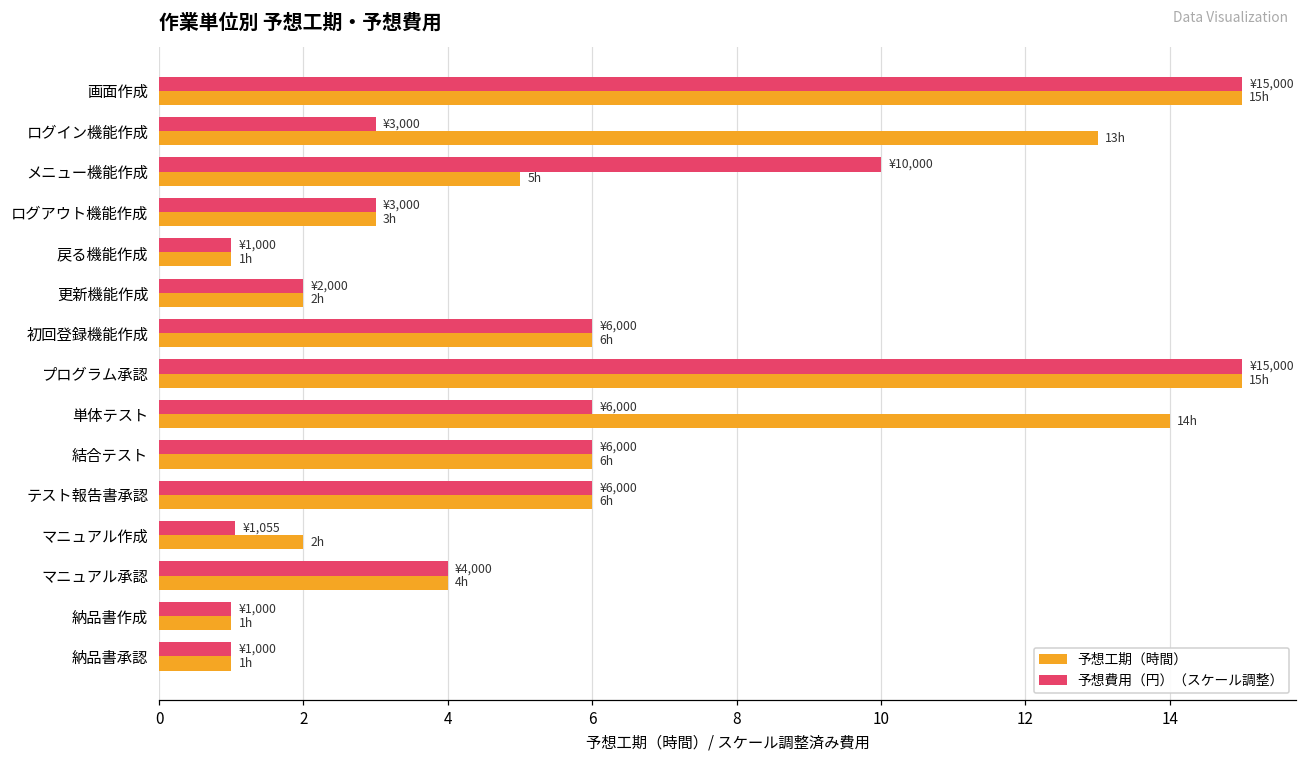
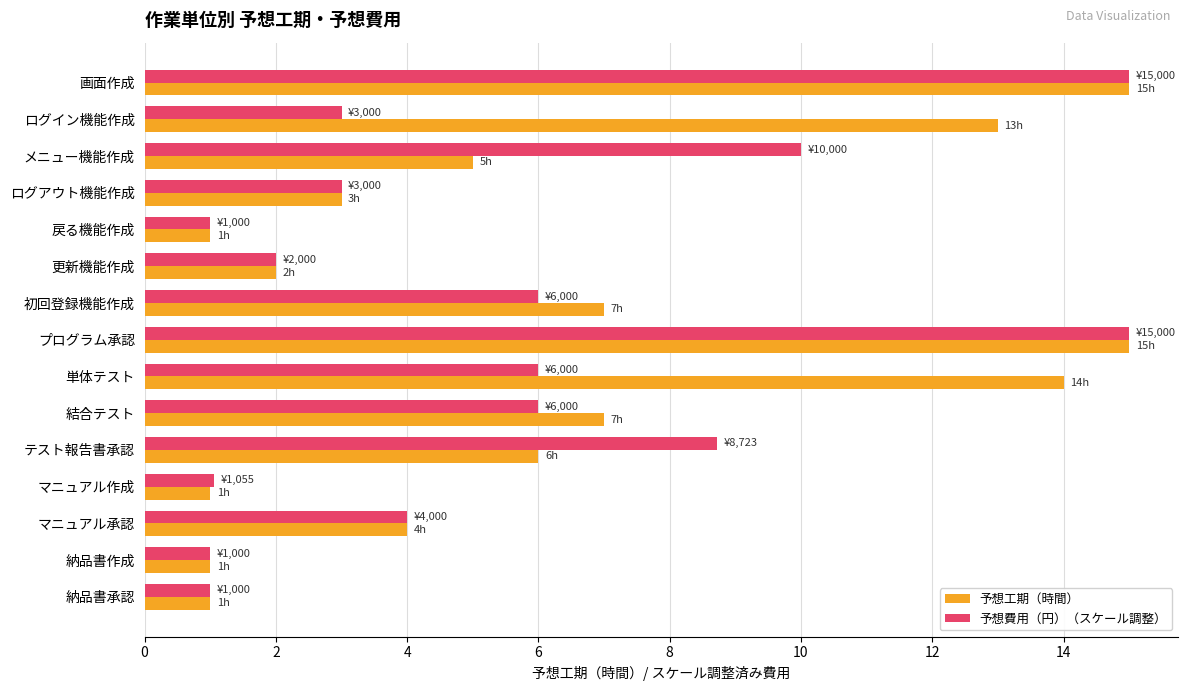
予想工期（時間）, 初回登録機能作成: 6h -> 7h
予想工期（時間）, 結合テスト: 6h -> 7h
予想費用（円）（スケール調整）, テスト報告書承認: ¥6,000 -> ¥8,723
予想工期（時間）, マニュアル作成: 2h -> 1h
